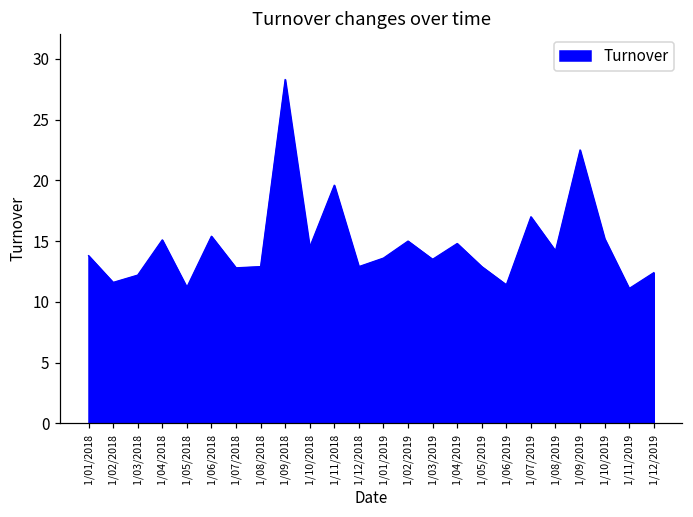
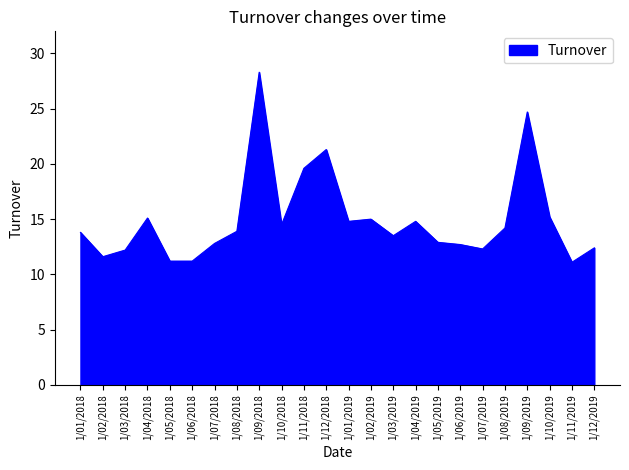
1/06/2018: 15.4 -> 11.2
1/08/2018: 12.9 -> 13.9
1/12/2018: 12.9 -> 21.3
1/01/2019: 13.6 -> 14.8
1/06/2019: 11.4 -> 12.7
1/07/2019: 17.0 -> 12.3
1/09/2019: 22.5 -> 24.7
